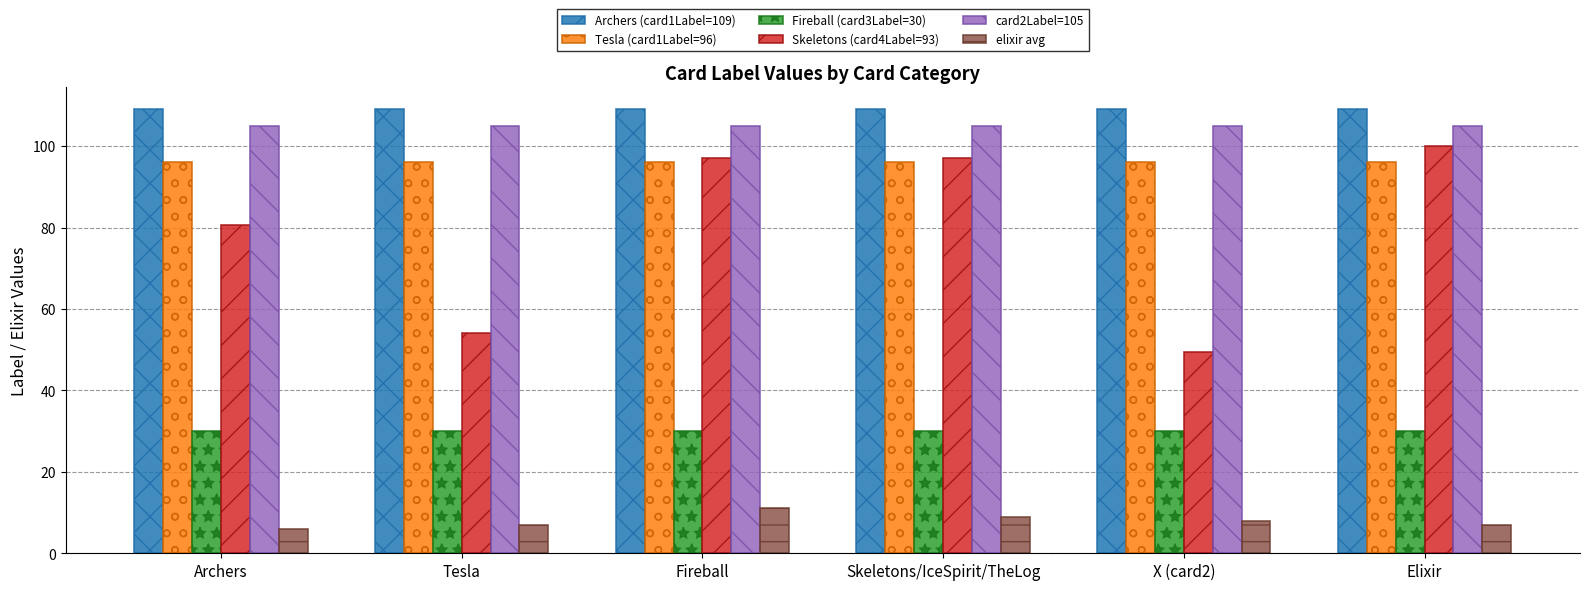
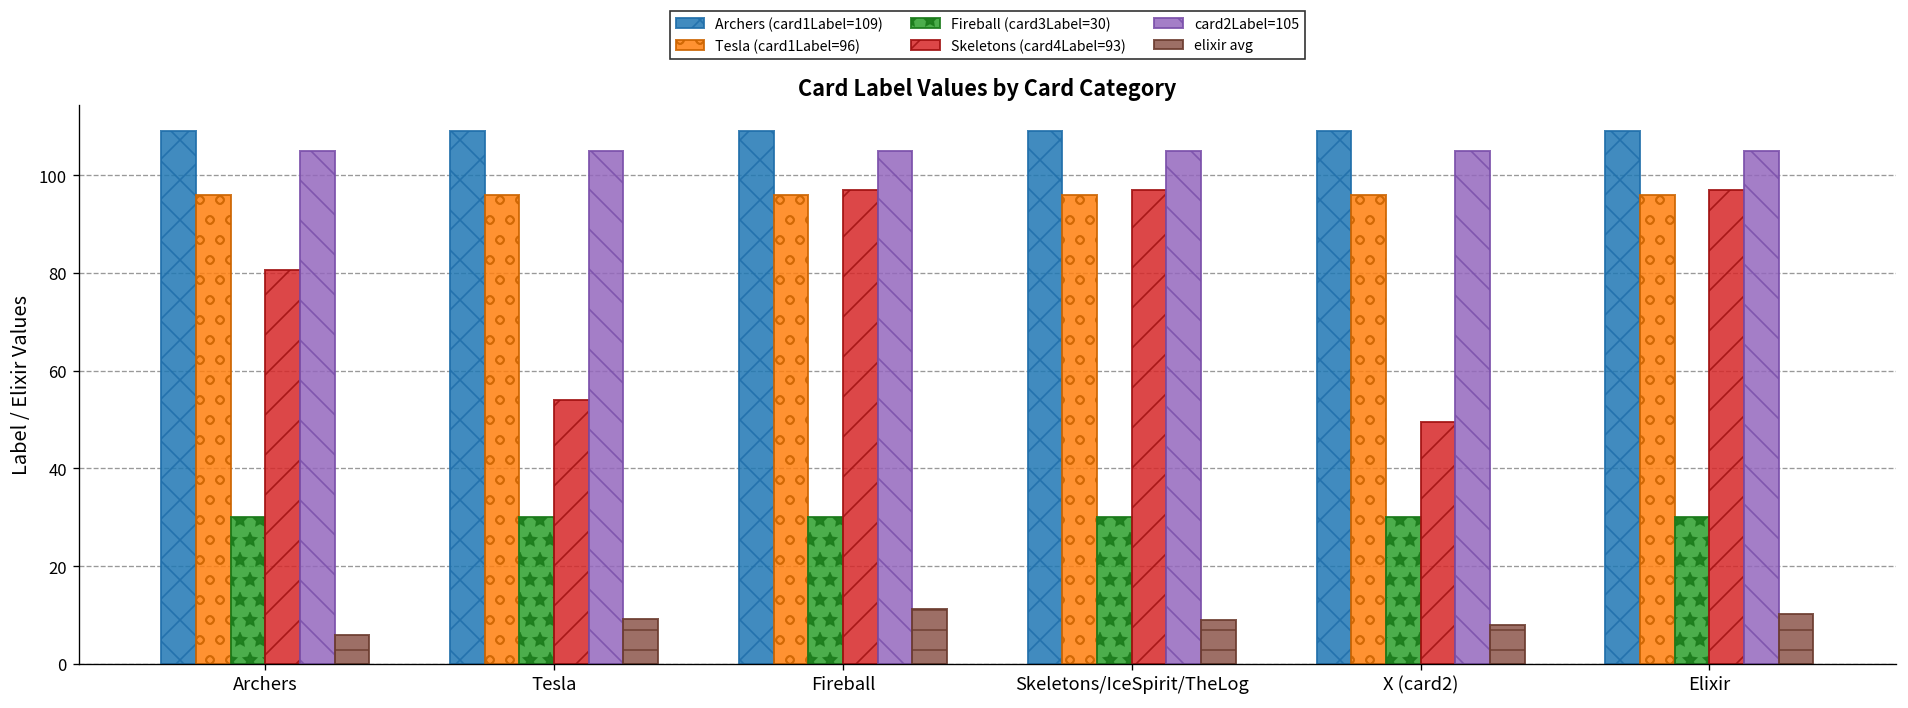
elixir avg, Tesla: 7 -> 9
Skeletons (card4Label=93), Elixir: 100 -> 97
elixir avg, Elixir: 7 -> 10
